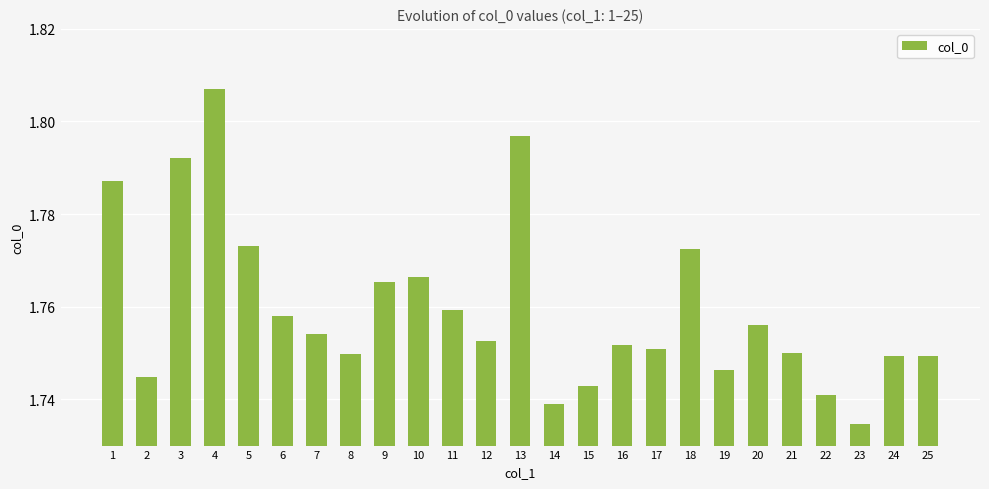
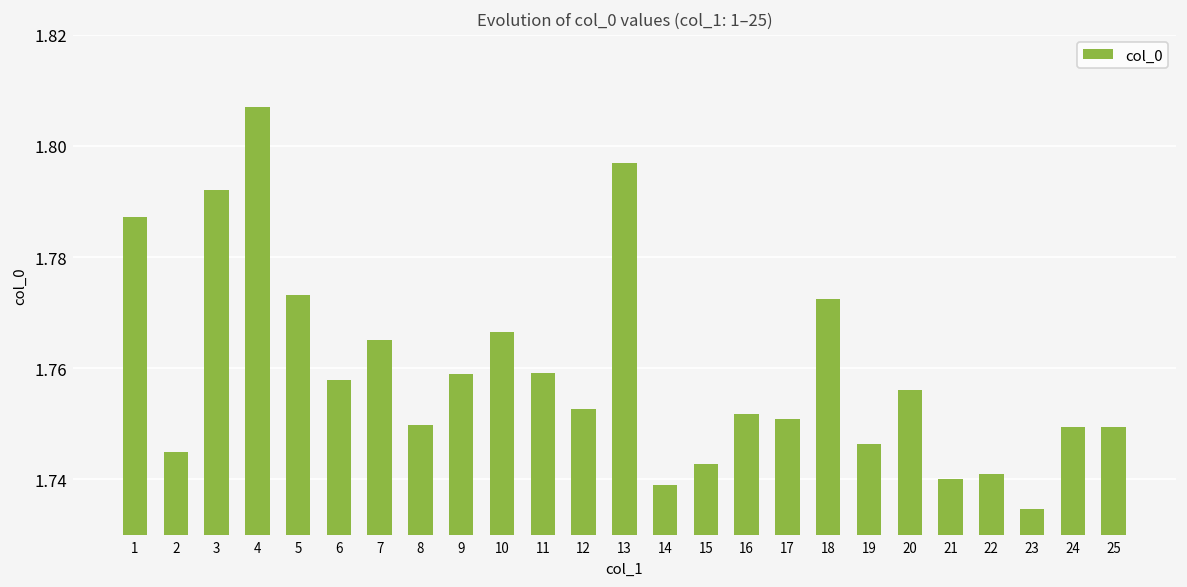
7: 1.754 -> 1.765
9: 1.765 -> 1.759
21: 1.75 -> 1.74
